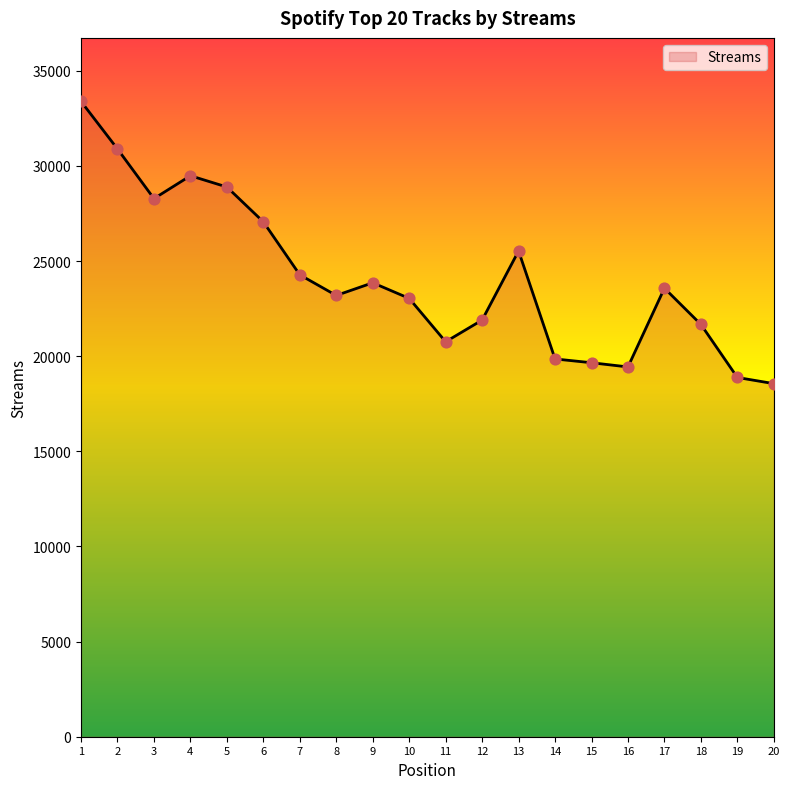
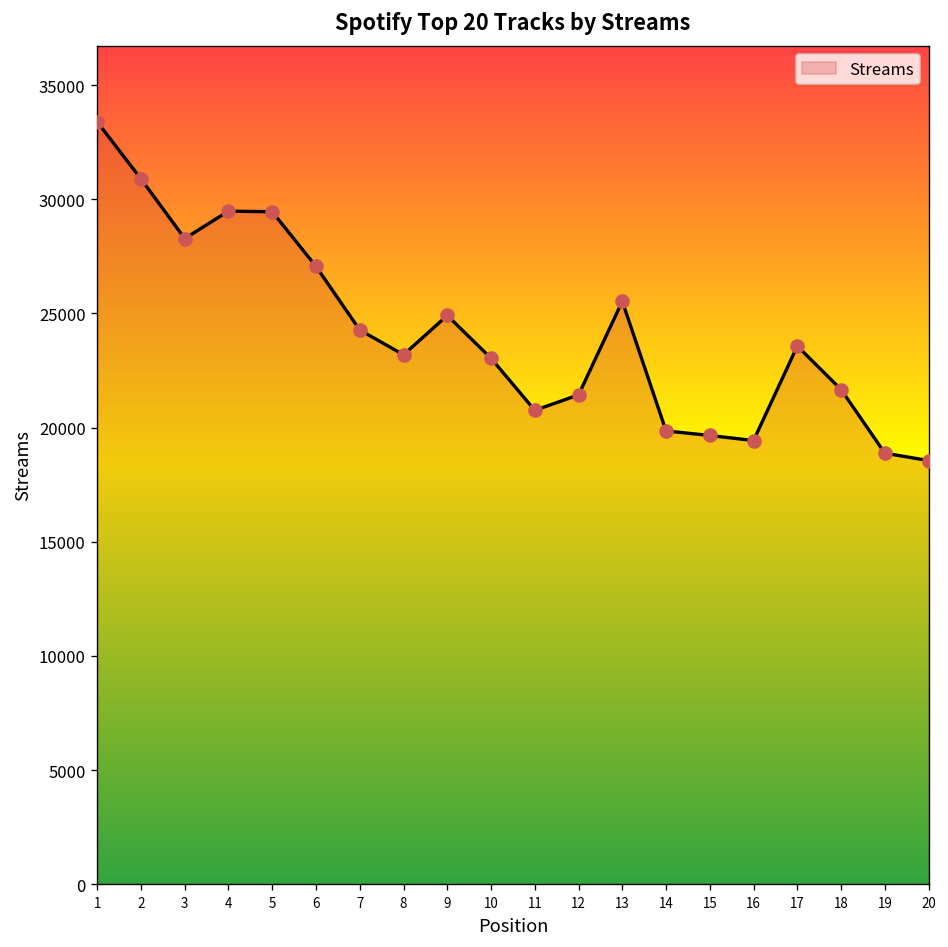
5: 28900 -> 29500
9: 23900 -> 24900
12: 21900 -> 21400
